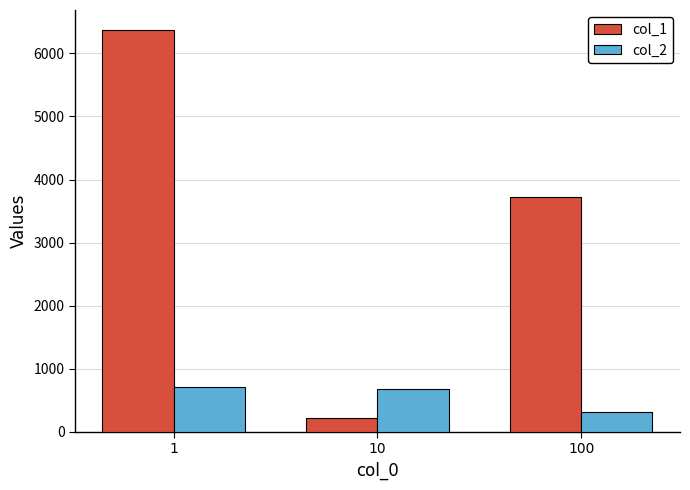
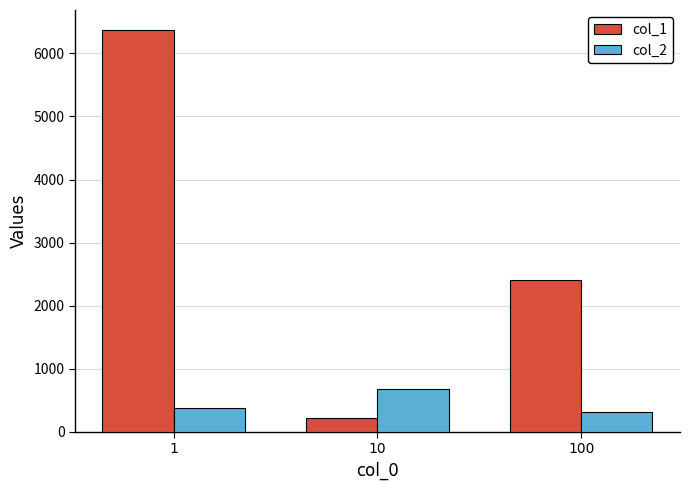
col_2, 1: 700 -> 400
col_1, 100: 3700 -> 2400
